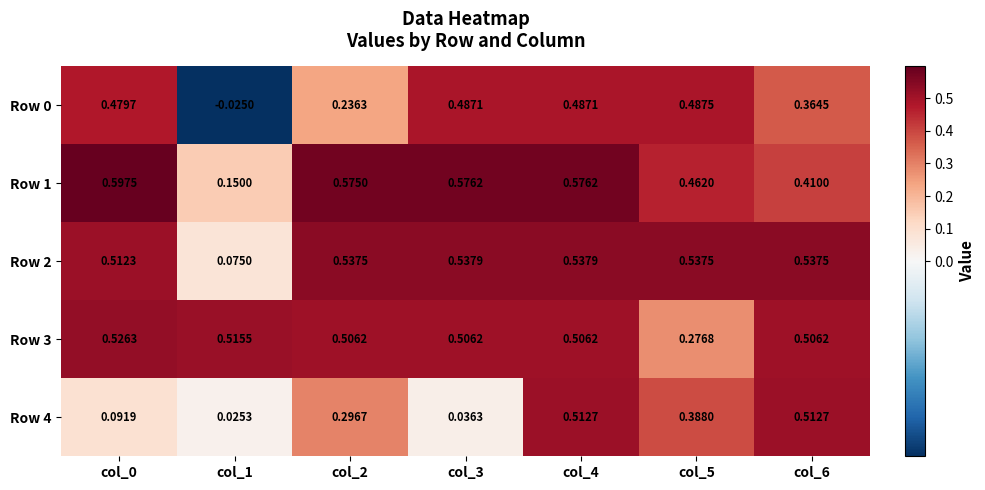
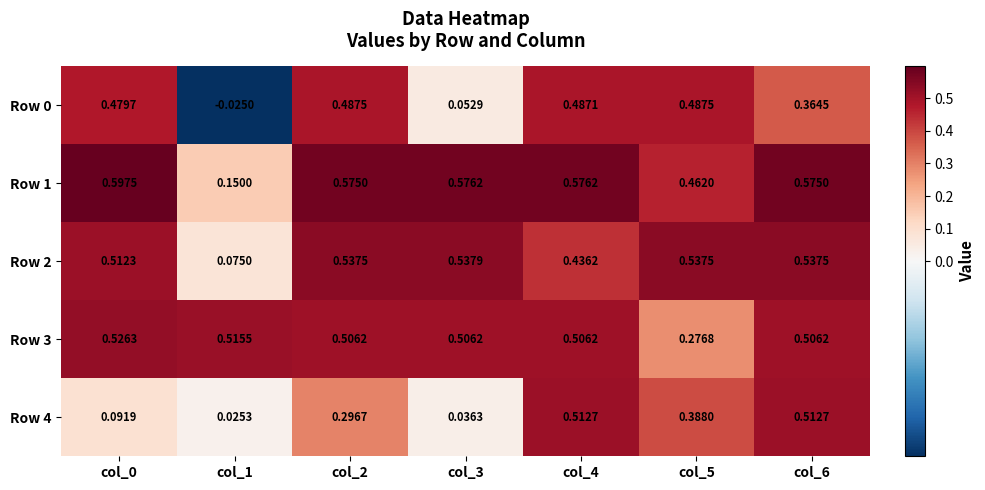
Row 0, col_2: 0.2363 -> 0.4875
Row 0, col_3: 0.4871 -> 0.0529
Row 1, col_6: 0.4100 -> 0.5750
Row 2, col_4: 0.5379 -> 0.4362
